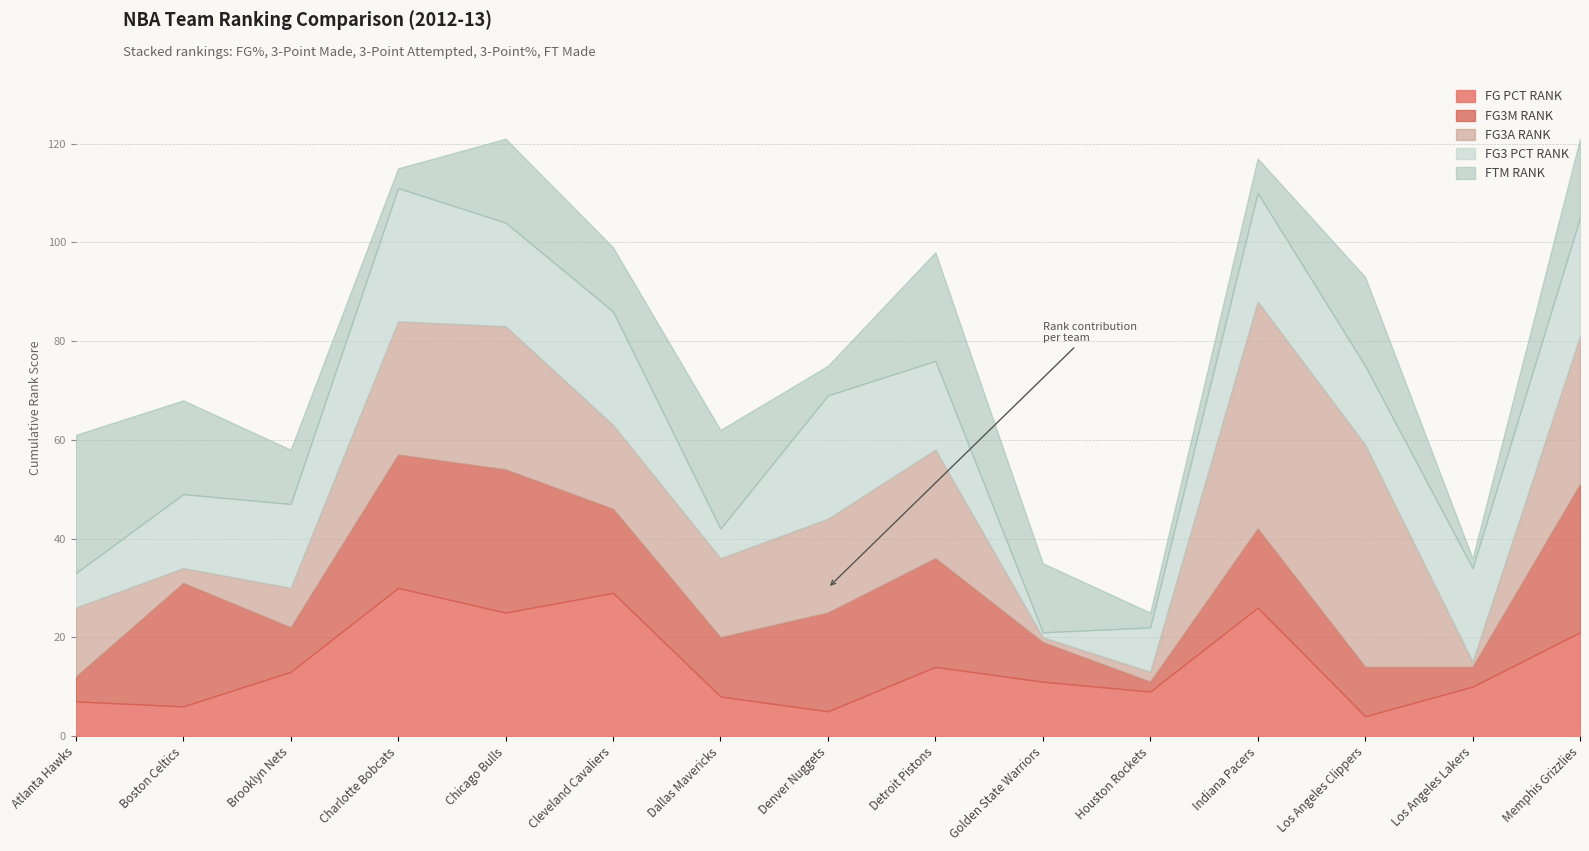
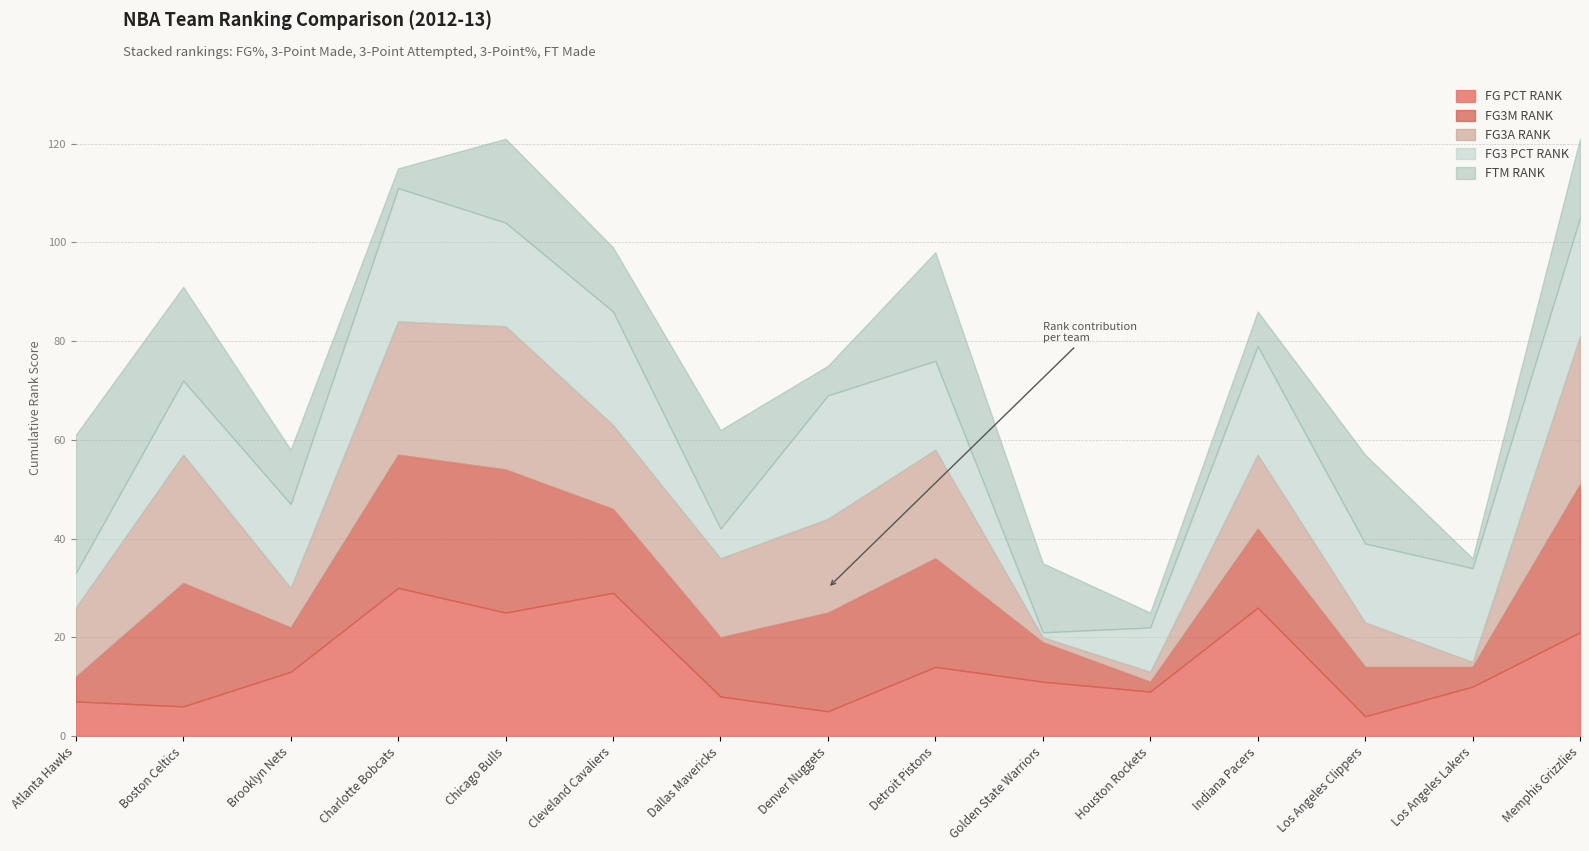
FG3A RANK, Boston Celtics: 3 -> 26
FG3A RANK, Indiana Pacers: 46 -> 15
FG3A RANK, Los Angeles Clippers: 45 -> 9
